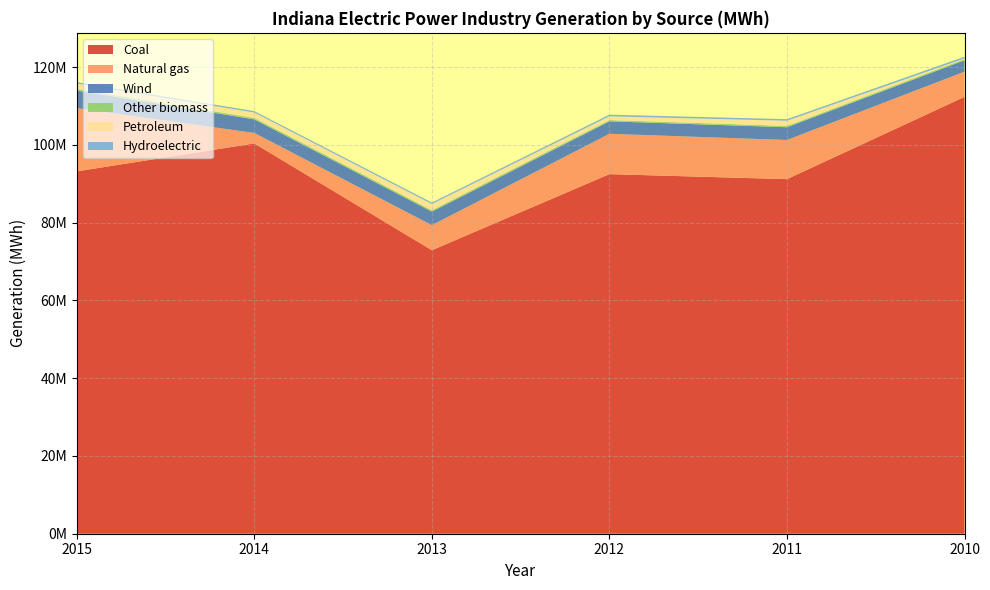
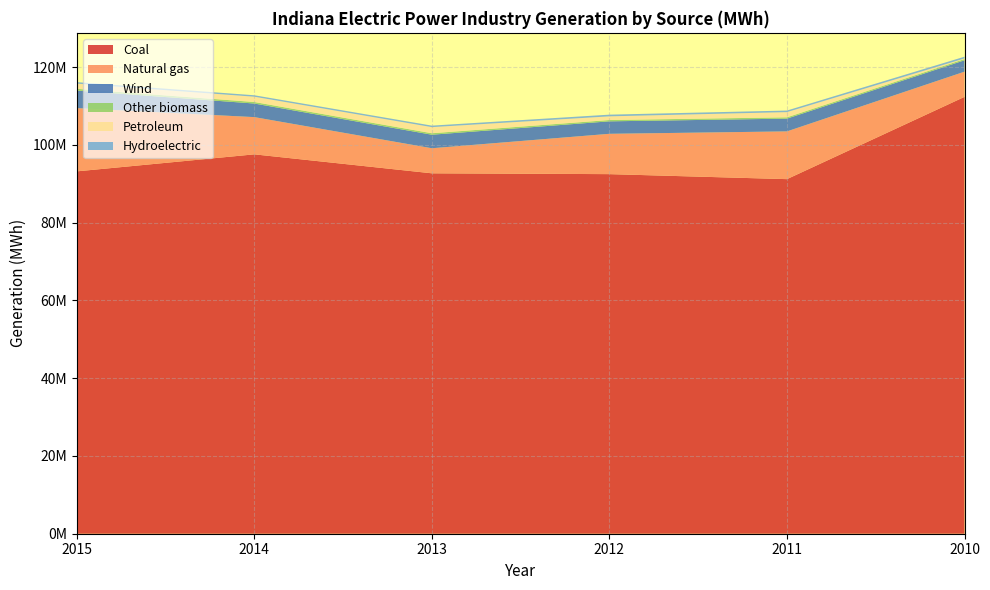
Coal, 2014: 100000000 -> 98000000
Natural gas, 2014: 3000000 -> 10000000
Coal, 2013: 73000000 -> 93000000
Natural gas, 2011: 10000000 -> 12000000
